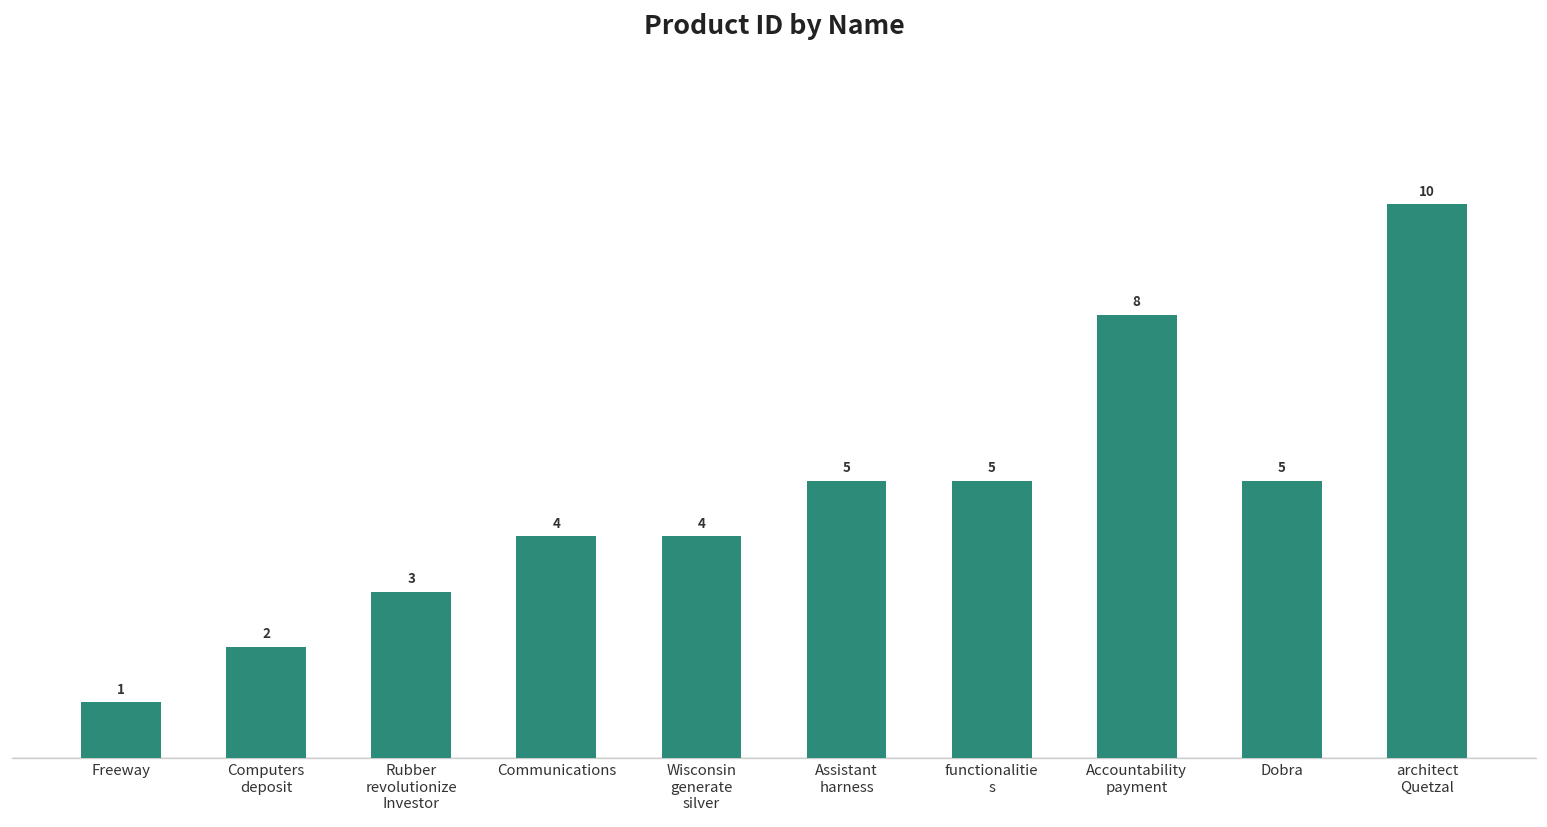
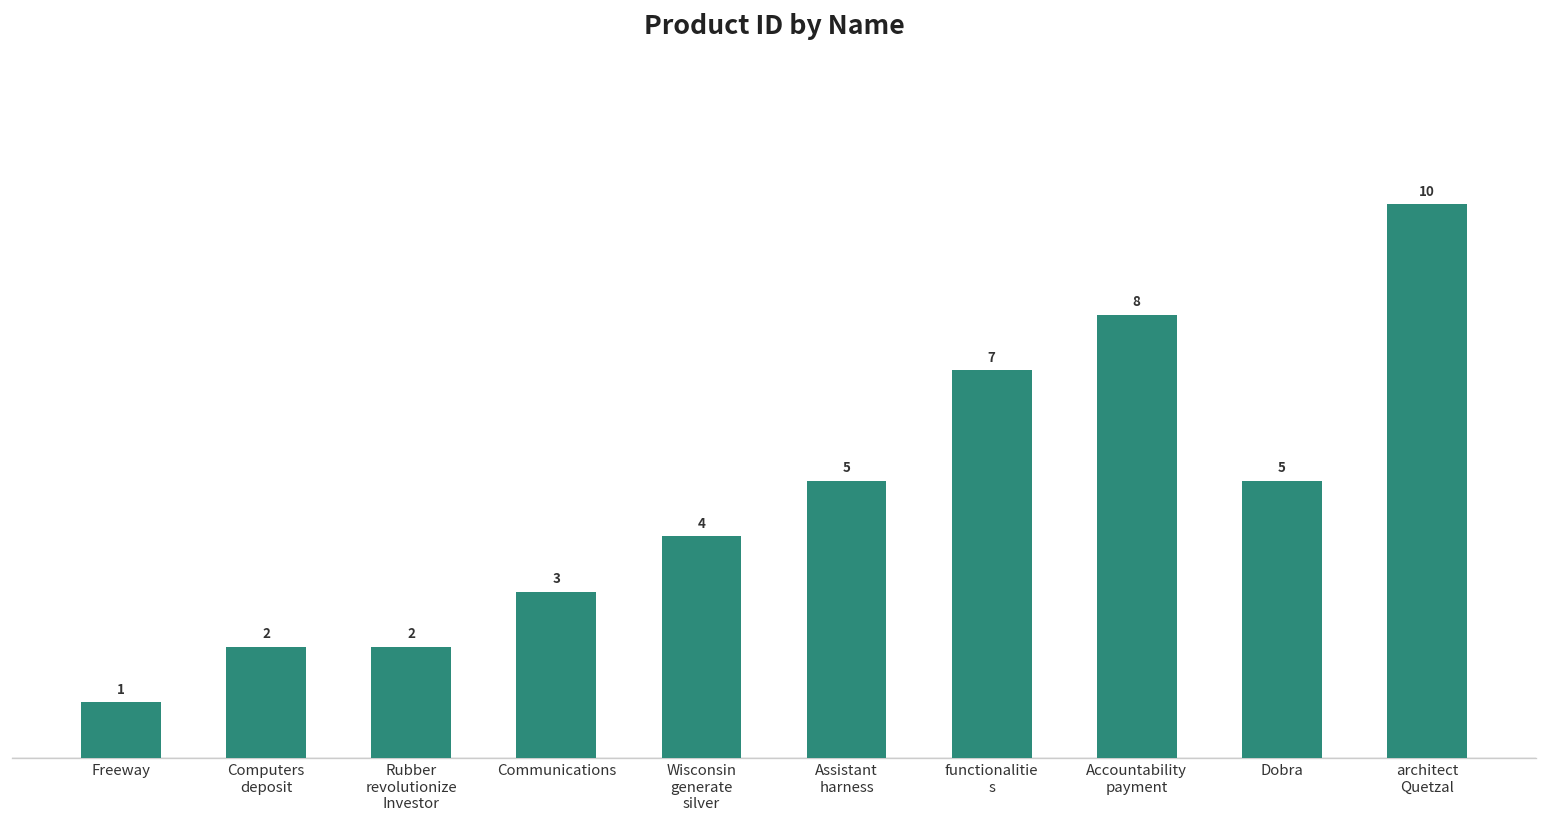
Rubber revolutionize Investor: 3 -> 2
Communications: 4 -> 3
functionalitie s: 5 -> 7
